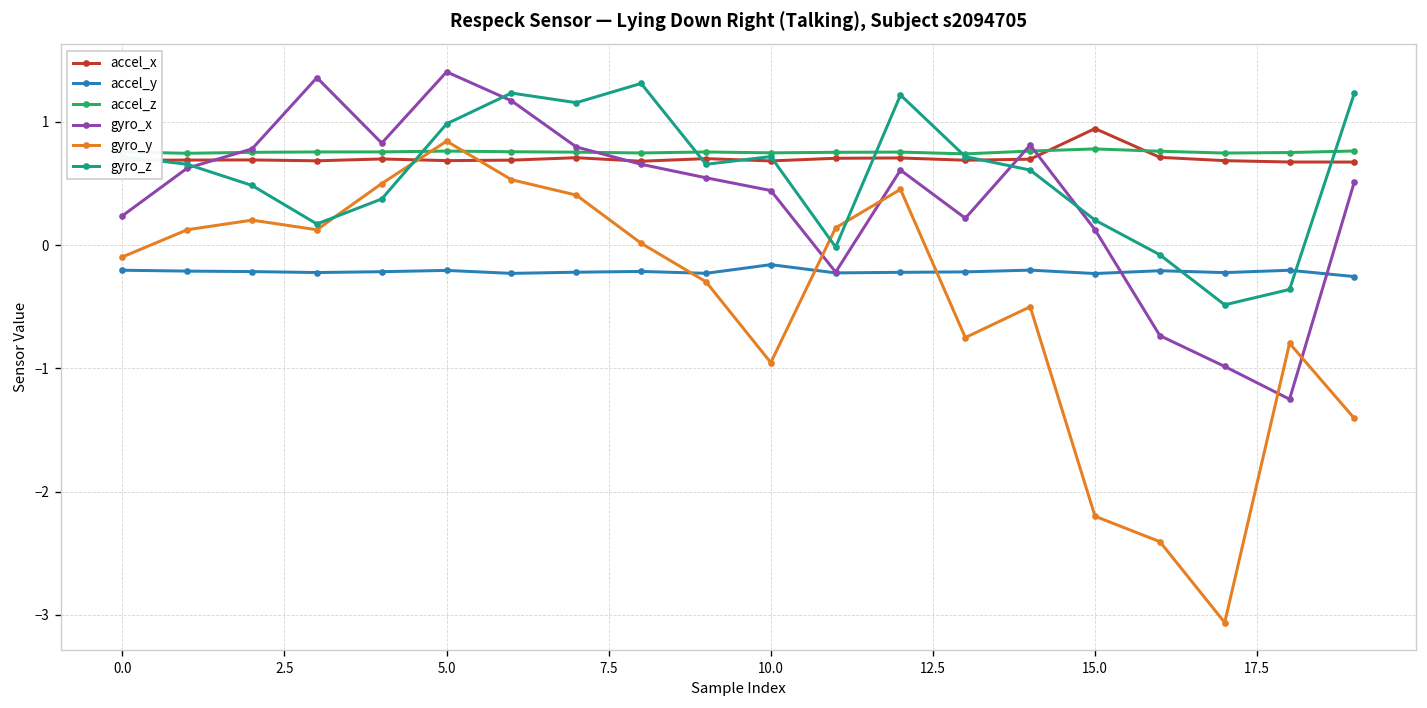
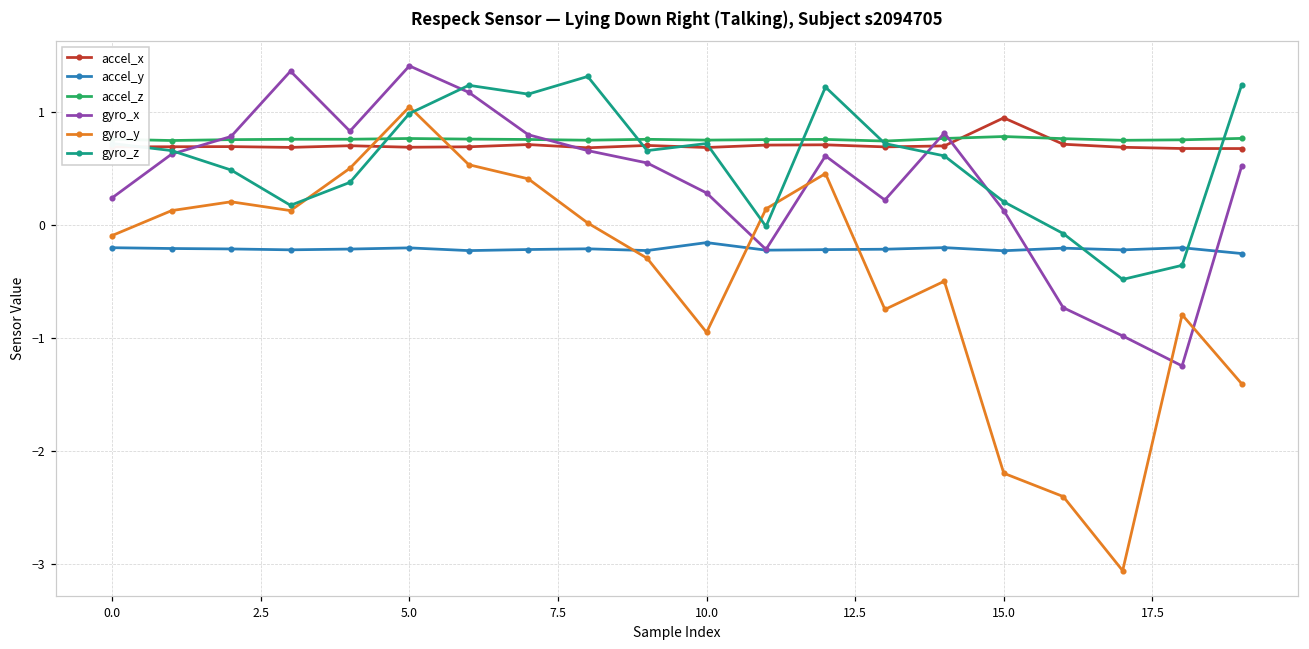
gyro_y, 5.0: 0.84 -> 1.04
gyro_x, 10.0: 0.44 -> 0.28
